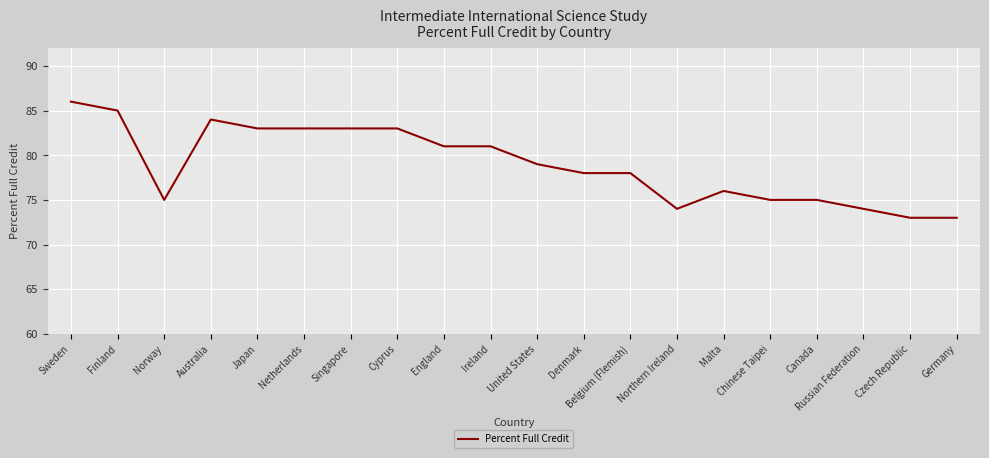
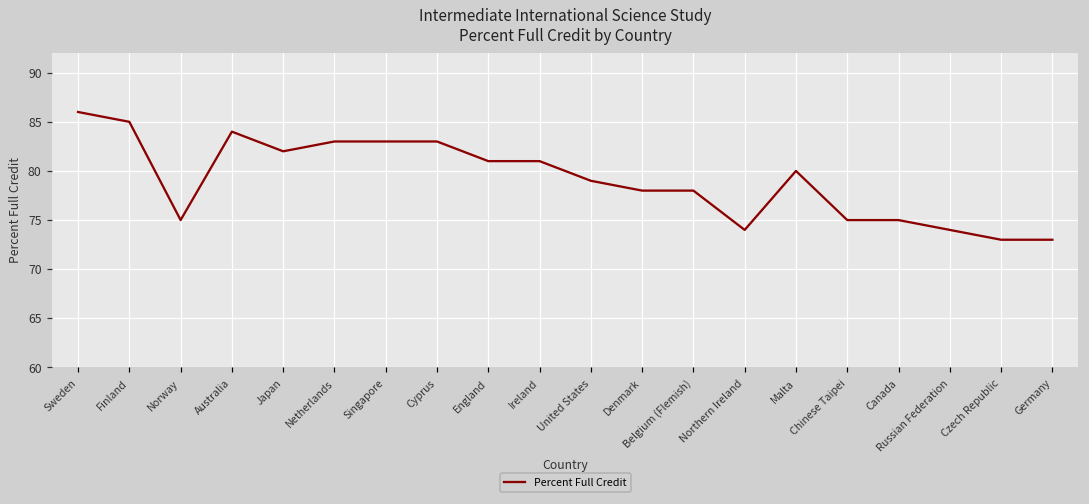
Japan: 83 -> 82
Malta: 76 -> 80
